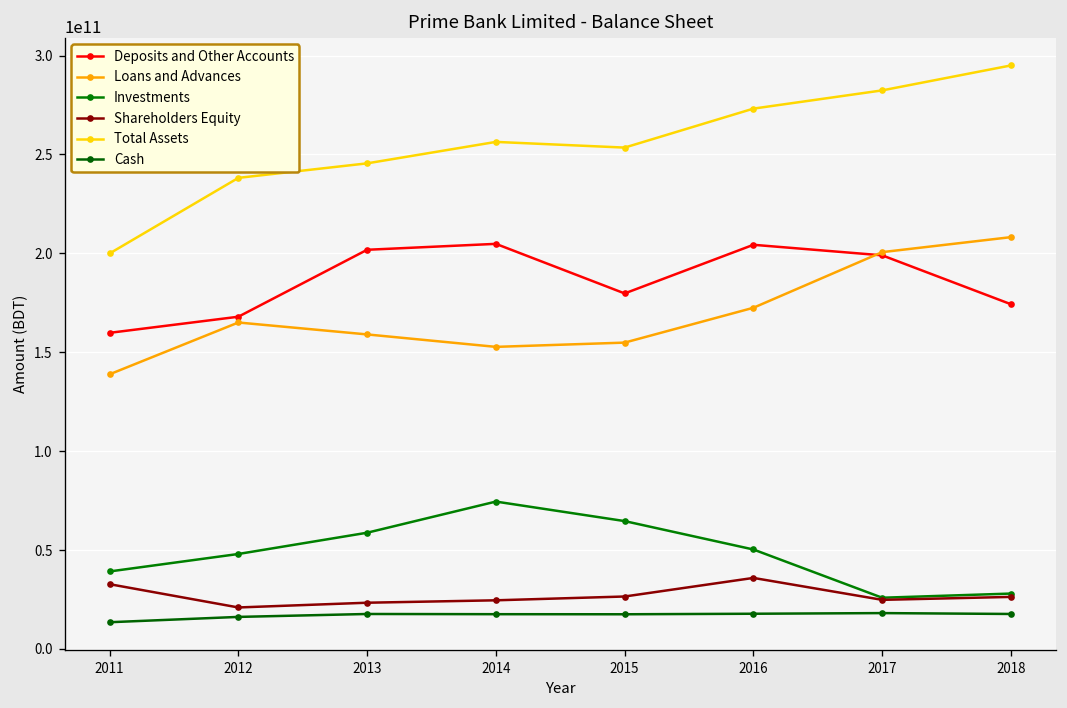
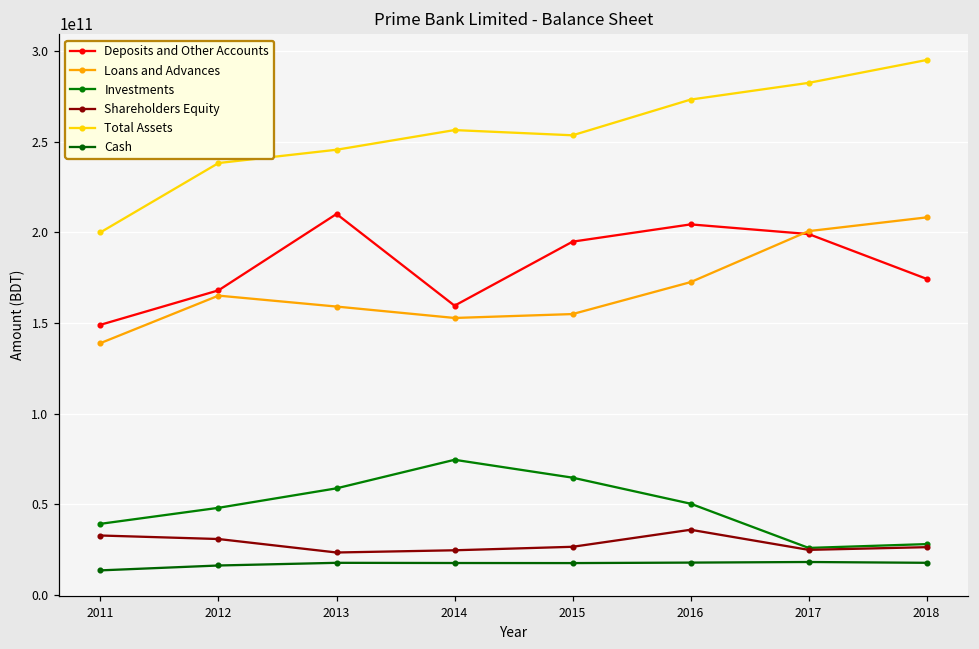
Deposits and Other Accounts, 2011: 160000000000 -> 149000000000
Shareholders Equity, 2012: 21000000000 -> 31000000000
Deposits and Other Accounts, 2013: 202000000000 -> 210000000000
Deposits and Other Accounts, 2014: 205000000000 -> 159000000000
Deposits and Other Accounts, 2015: 180000000000 -> 195000000000
